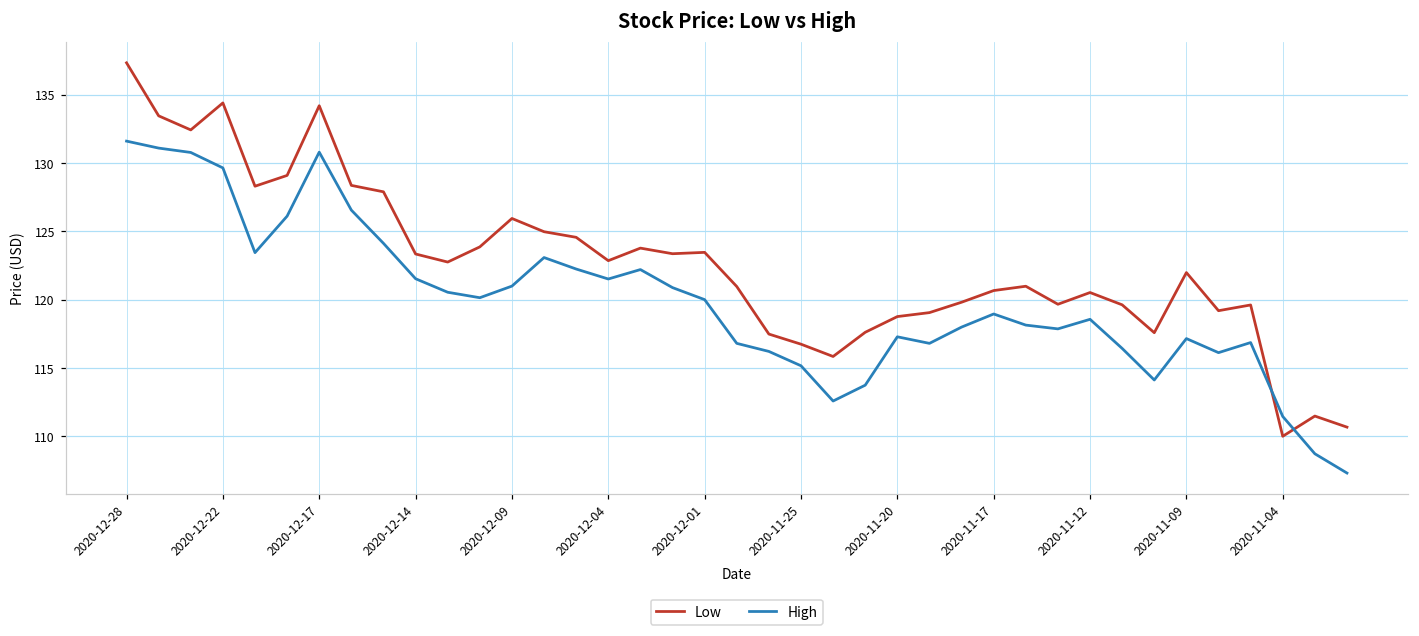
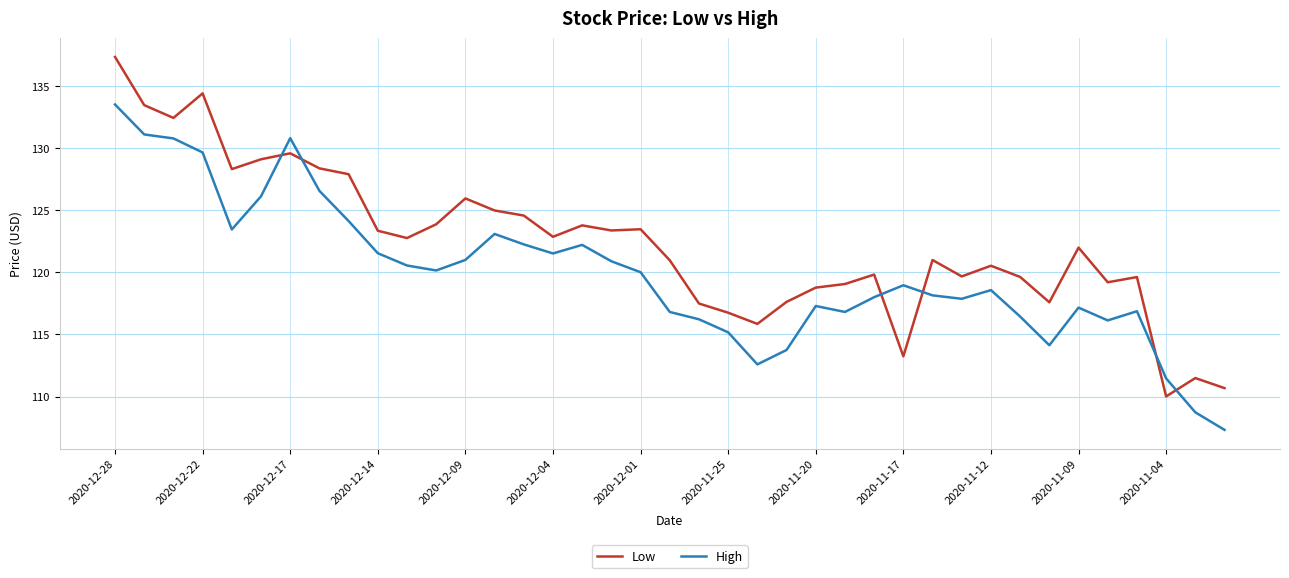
High, 2020-12-28: 131.6 -> 133.5
Low, 2020-12-17: 134.2 -> 129.6
Low, 2020-11-17: 120.7 -> 113.2
